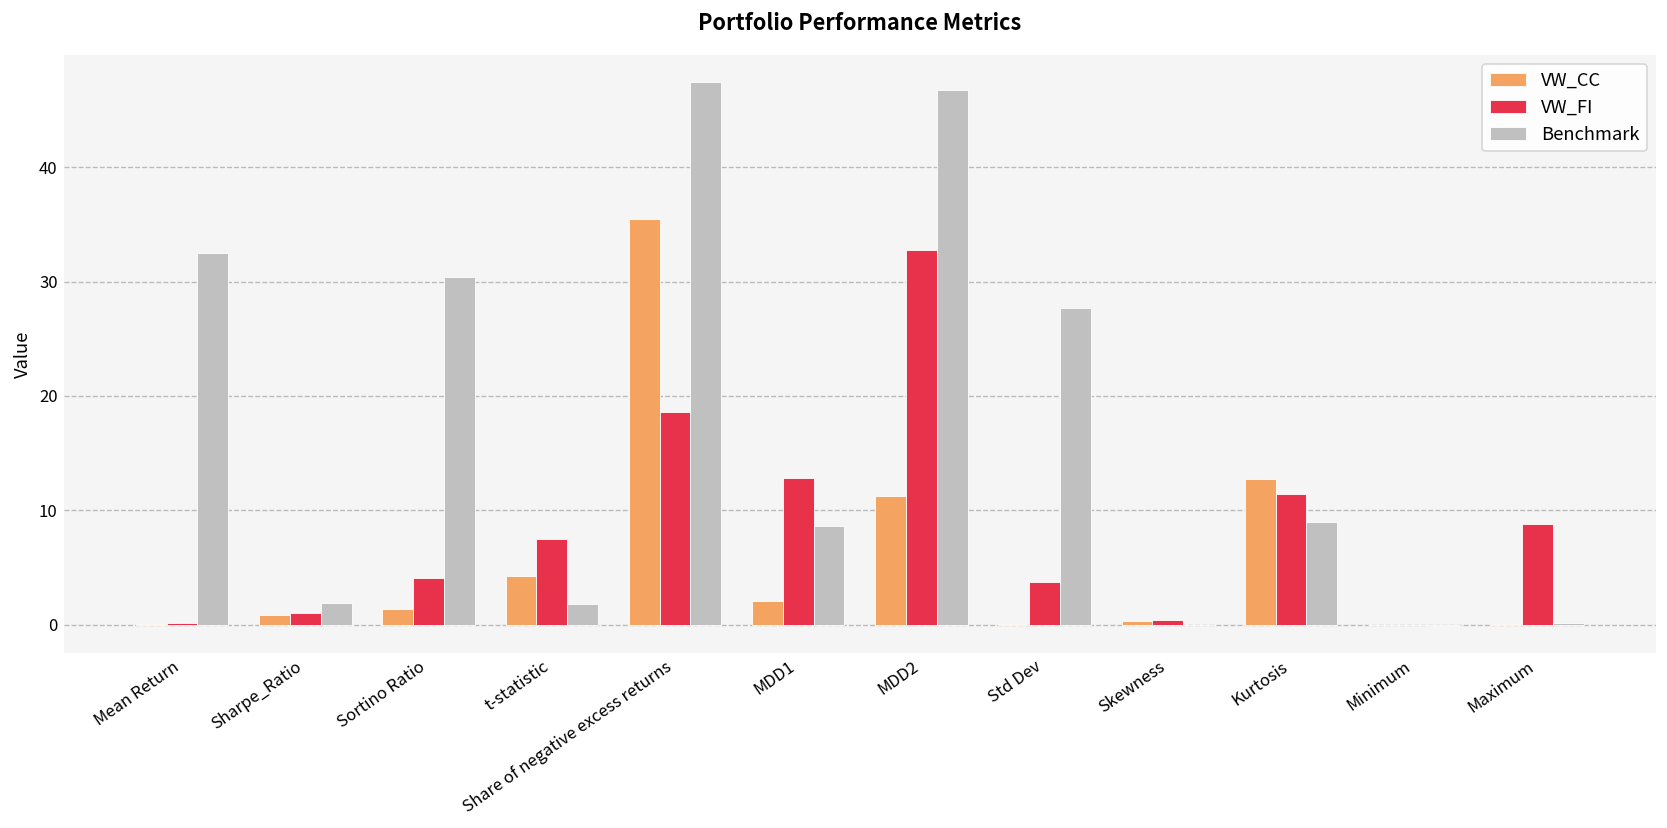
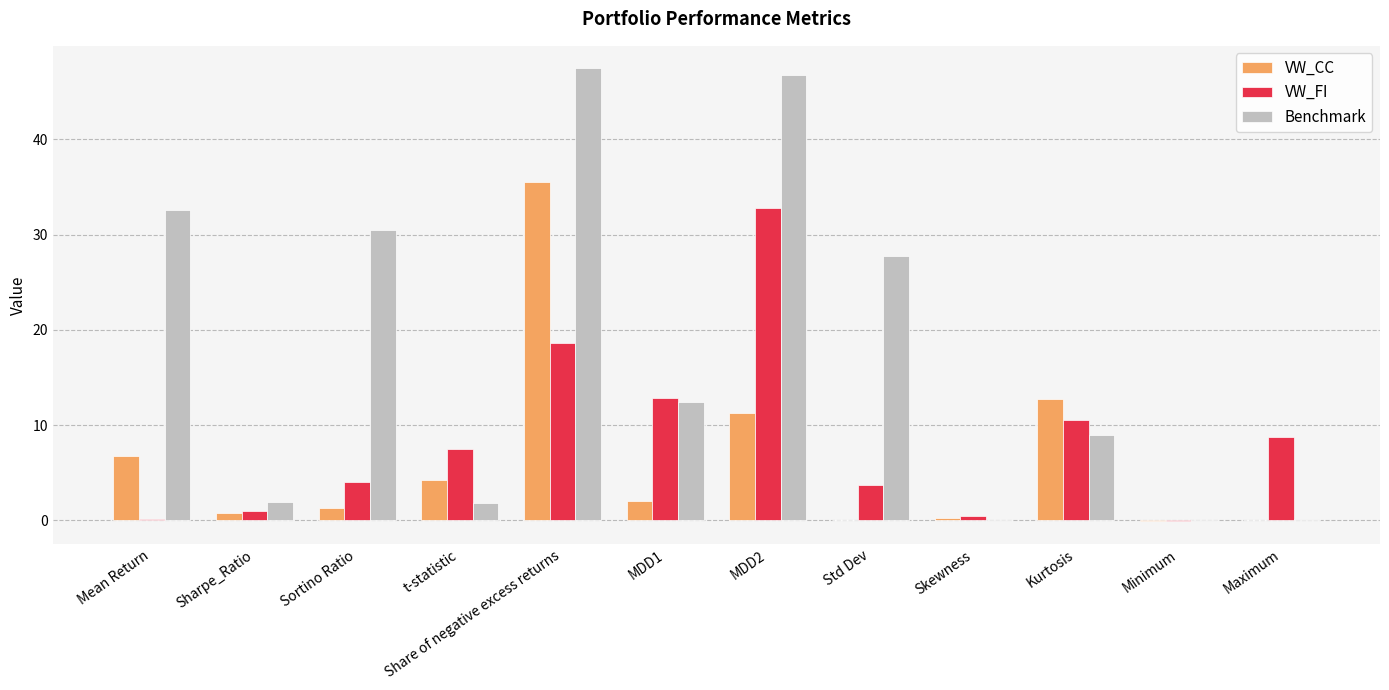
VW_CC, Mean Return: 0 -> 7
Benchmark, MDD1: 9 -> 12
VW_FI, Kurtosis: 11.4 -> 10.5
